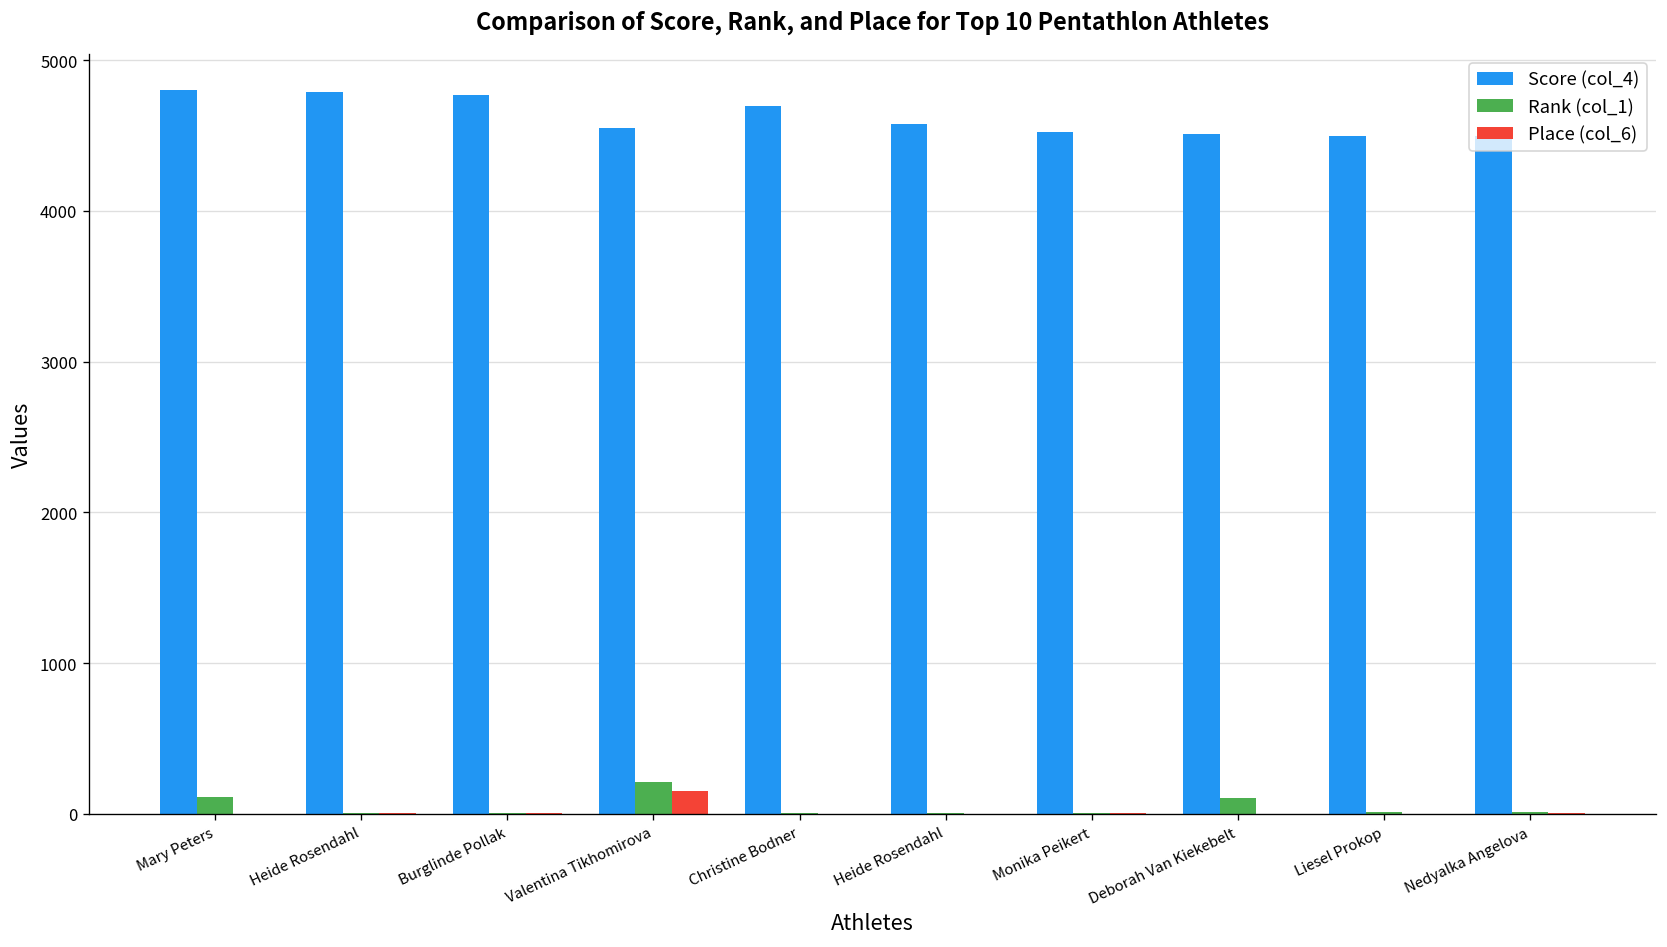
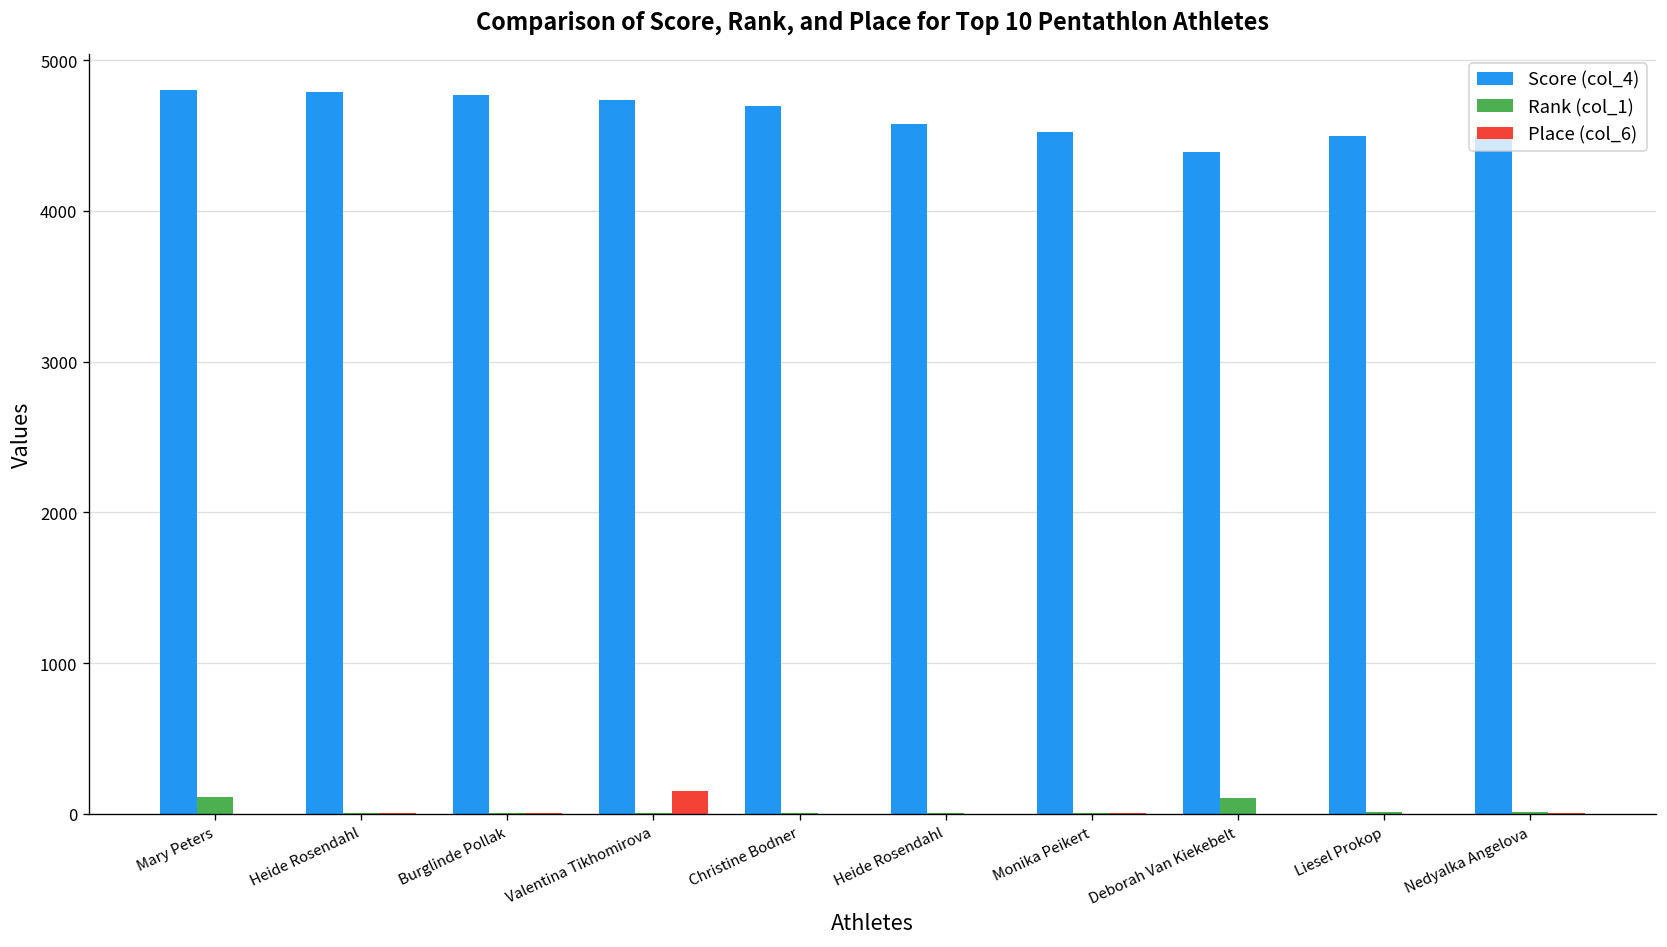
Score (col_4), Valentina Tikhomirova: 4550 -> 4740
Rank (col_1), Valentina Tikhomirova: 210 -> 0
Score (col_4), Deborah Van Kiekebelt: 4510 -> 4390
